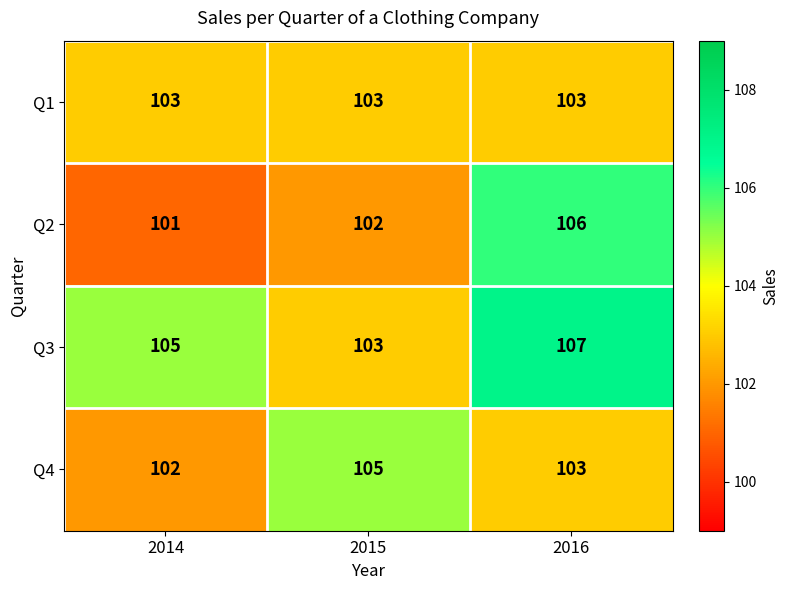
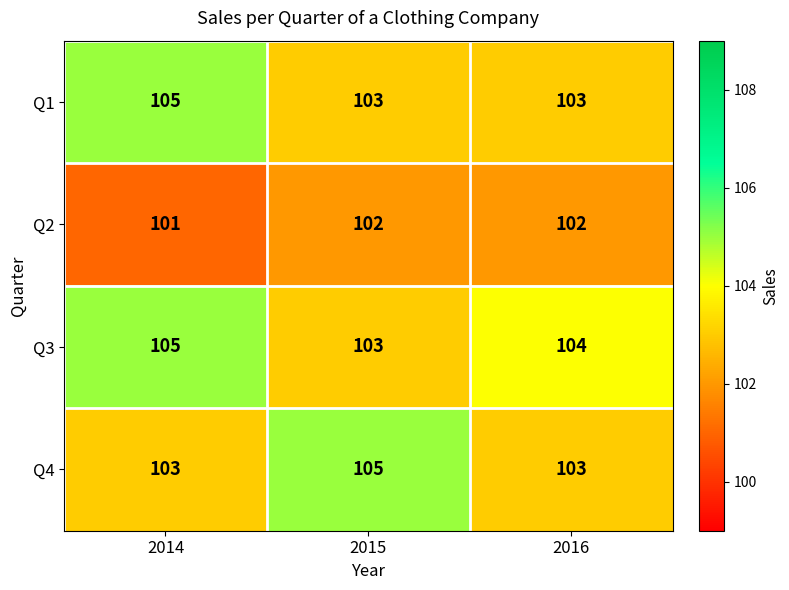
Q1, 2014: 103 -> 105
Q2, 2016: 106 -> 102
Q3, 2016: 107 -> 104
Q4, 2014: 102 -> 103
